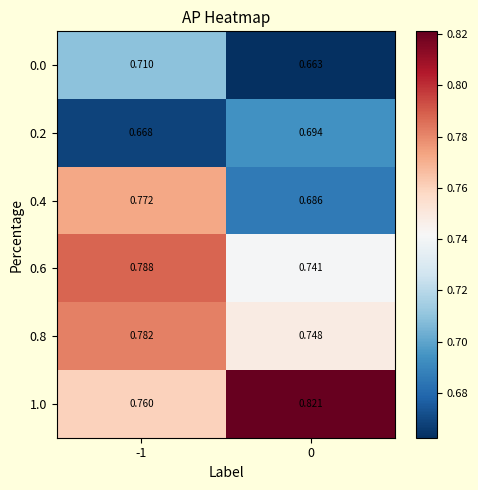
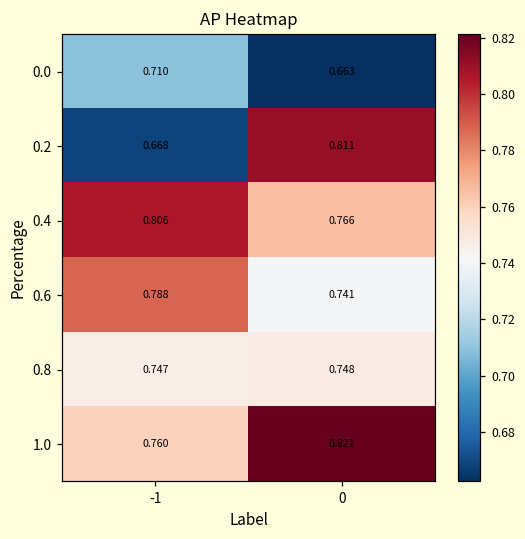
0.2, 0: 0.694 -> 0.811
0.4, -1: 0.772 -> 0.806
0.4, 0: 0.686 -> 0.766
0.8, -1: 0.782 -> 0.747
